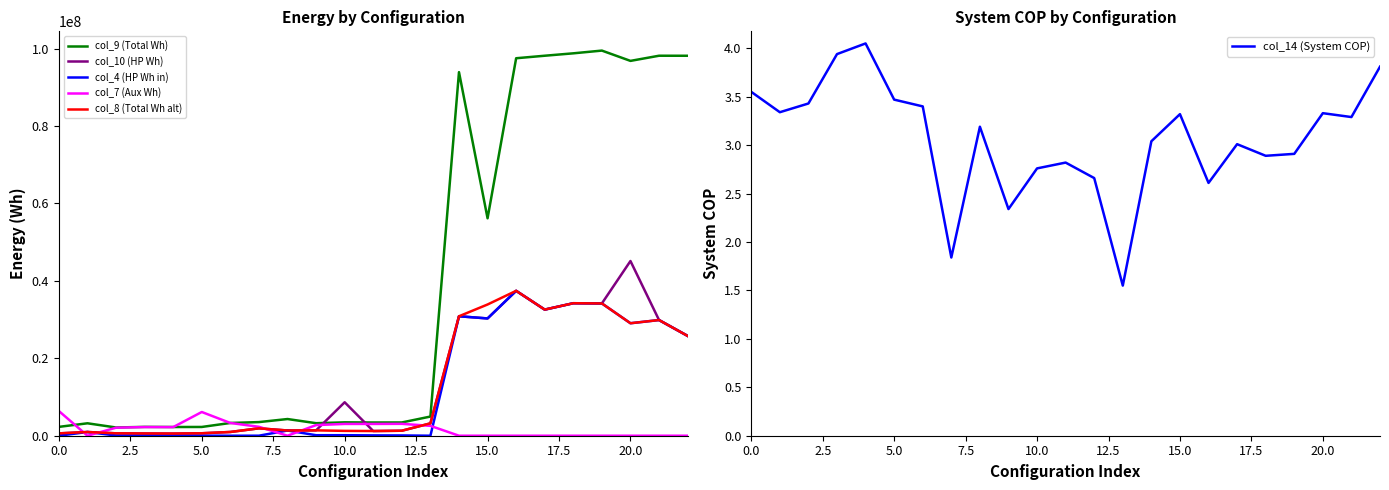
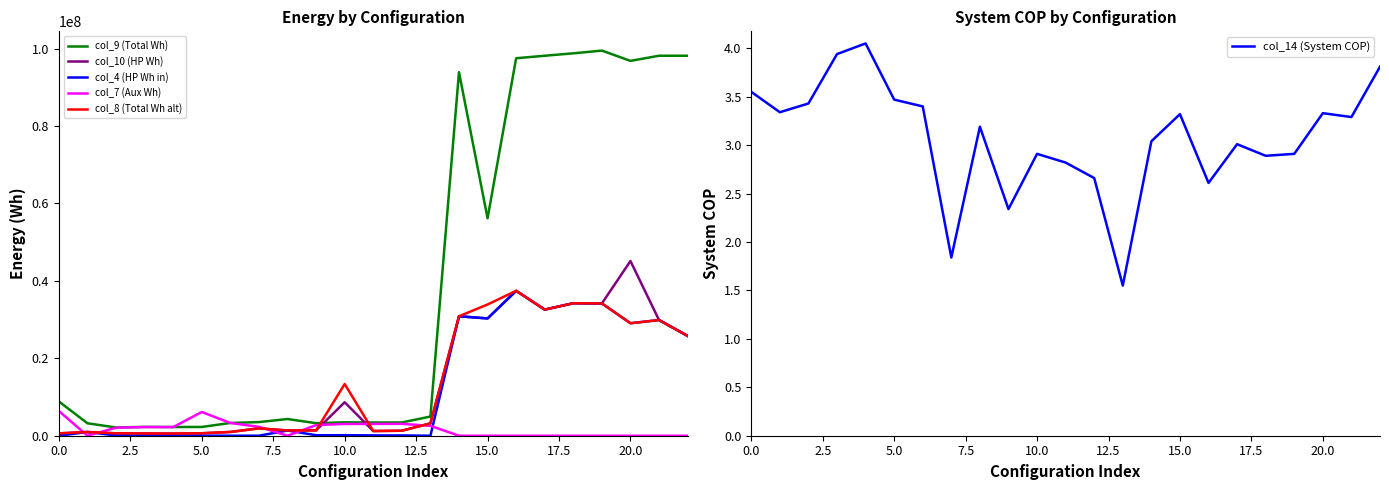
Energy by Configuration, col_9 (Total Wh), 0.0: 2000000 -> 9000000
Energy by Configuration, col_8 (Total Wh alt), 10.0: 1000000 -> 13000000
System COP by Configuration, 10.0: 2.8 -> 2.9
